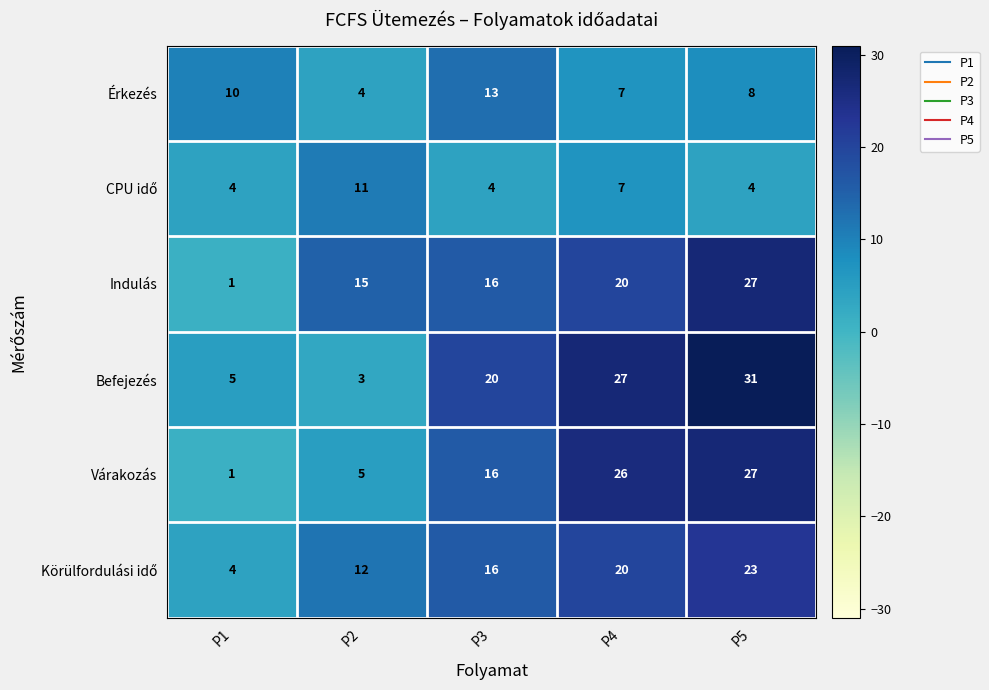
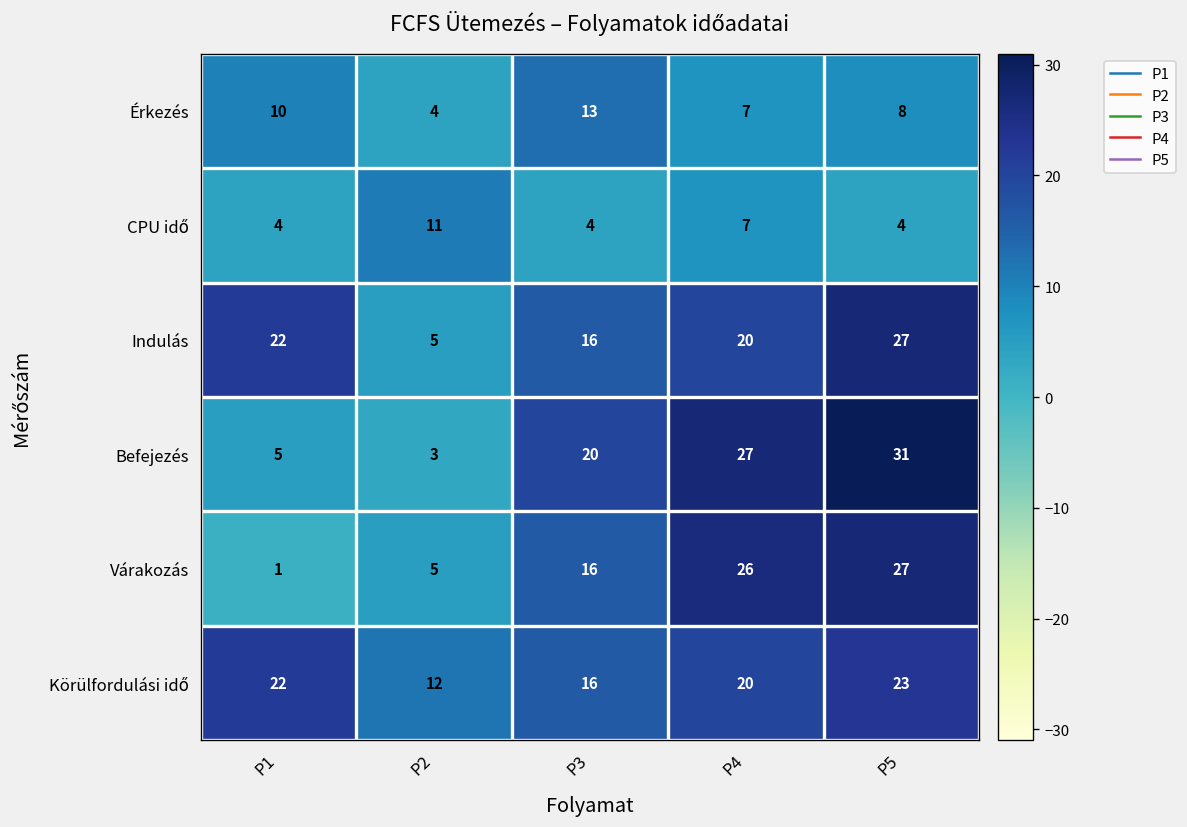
Indulás, P1: 1 -> 22
Indulás, P2: 15 -> 5
Körülfordulási idő, P1: 4 -> 22
